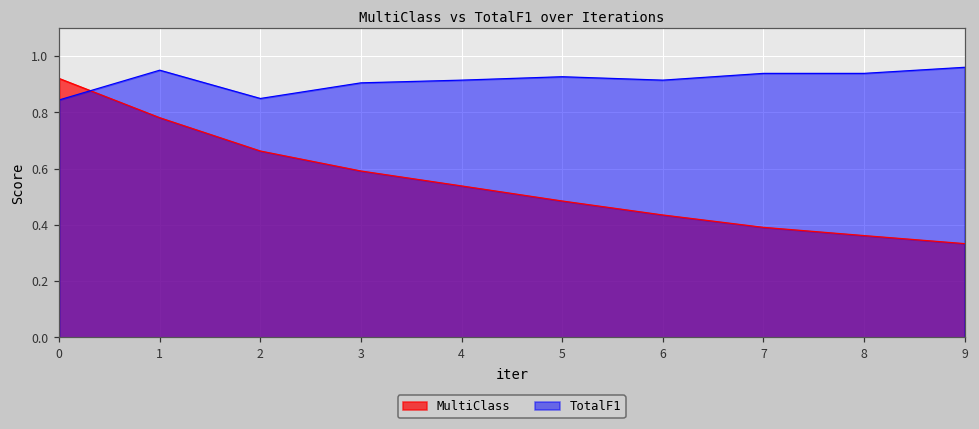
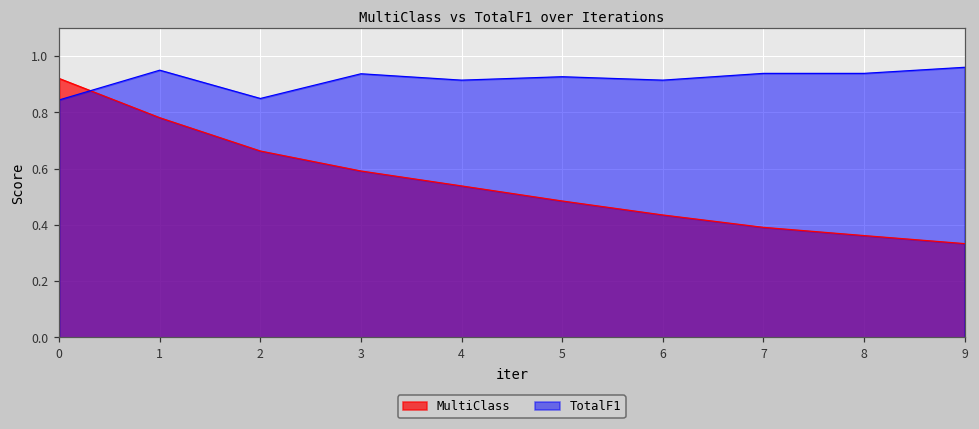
TotalF1, 3: 0.90 -> 0.94
